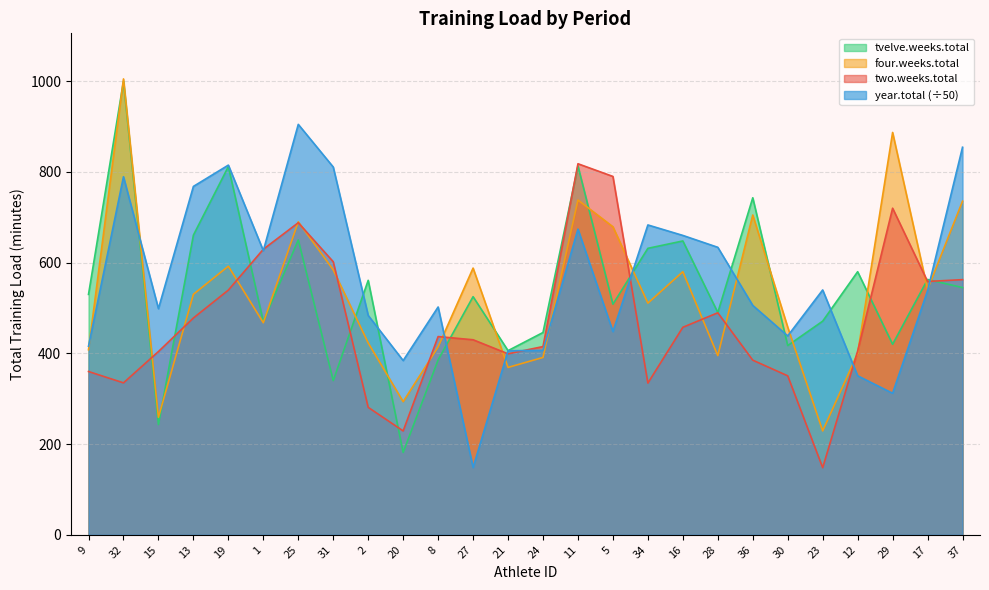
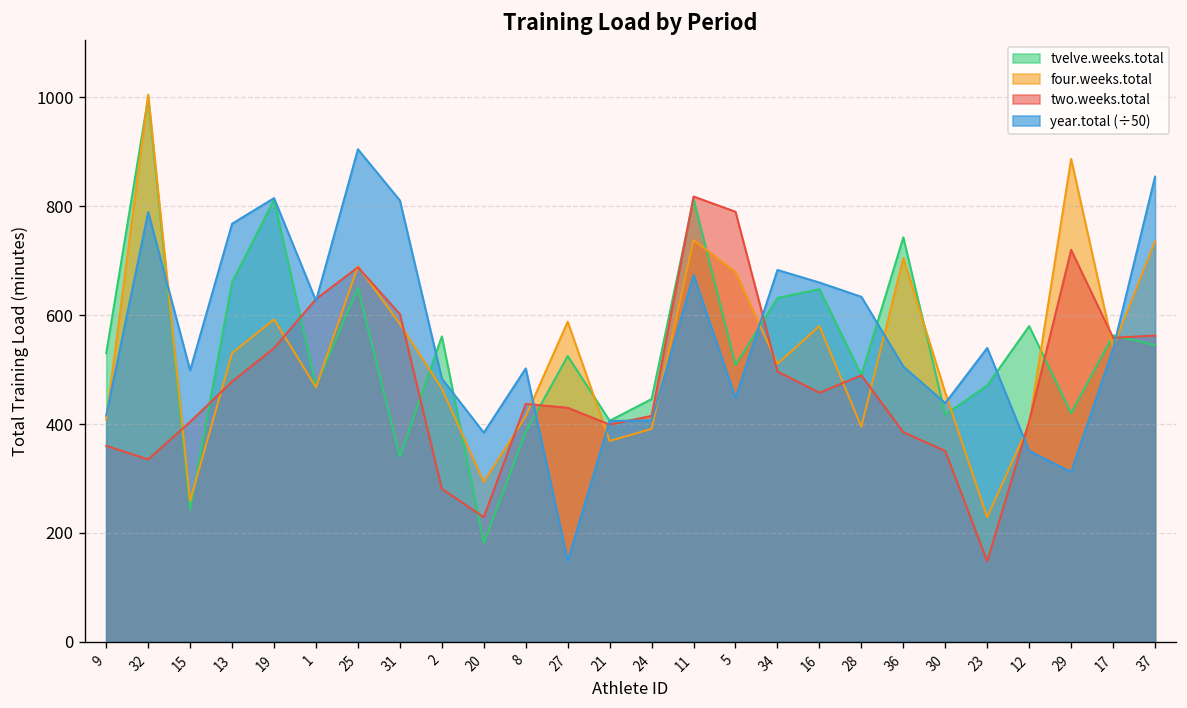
four.weeks.total, 2: 420 -> 470
two.weeks.total, 34: 330 -> 500
